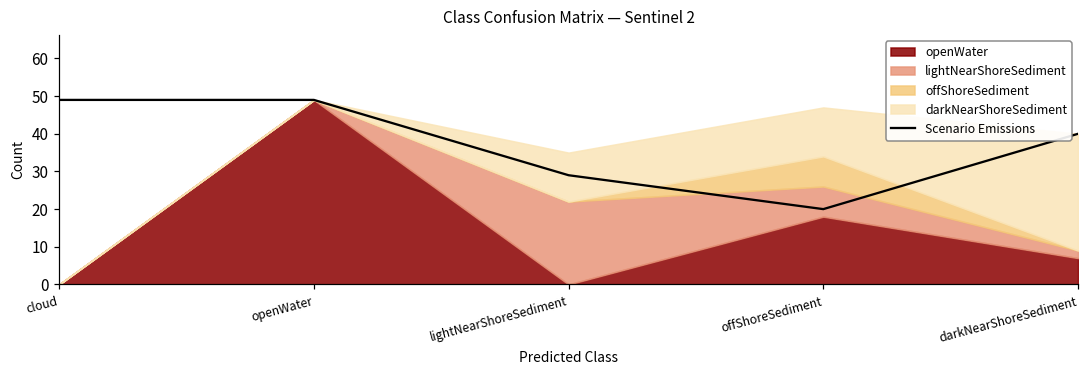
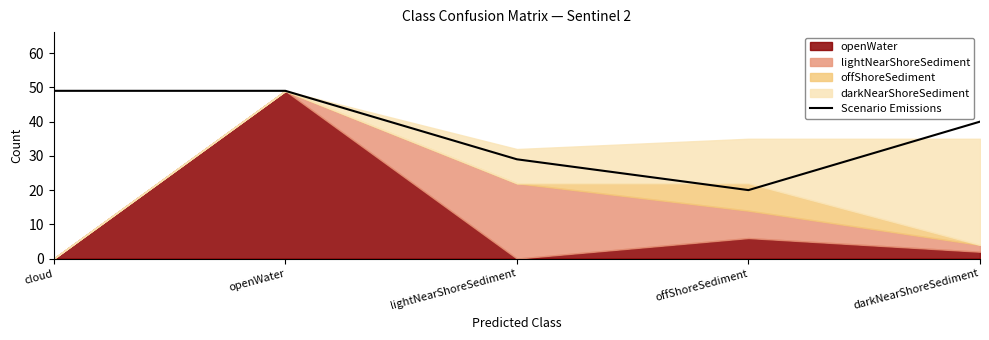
darkNearShoreSediment, lightNearShoreSediment: 13 -> 10
openWater, offShoreSediment: 18 -> 6
openWater, darkNearShoreSediment: 7 -> 2
